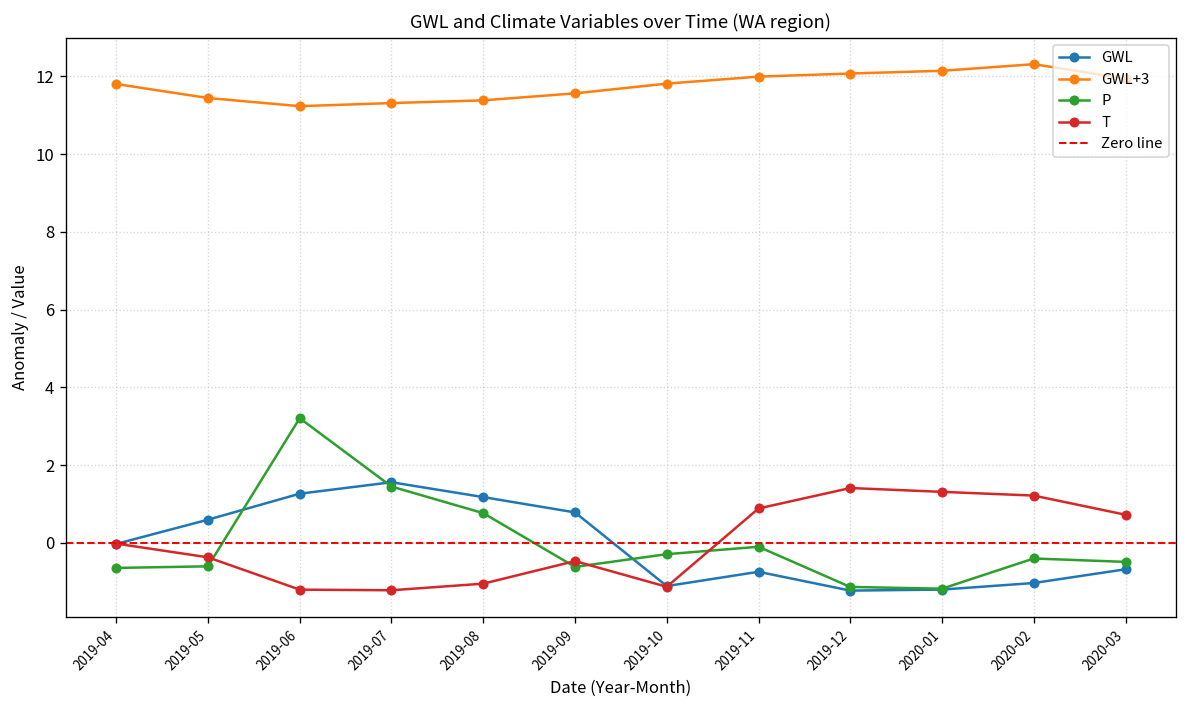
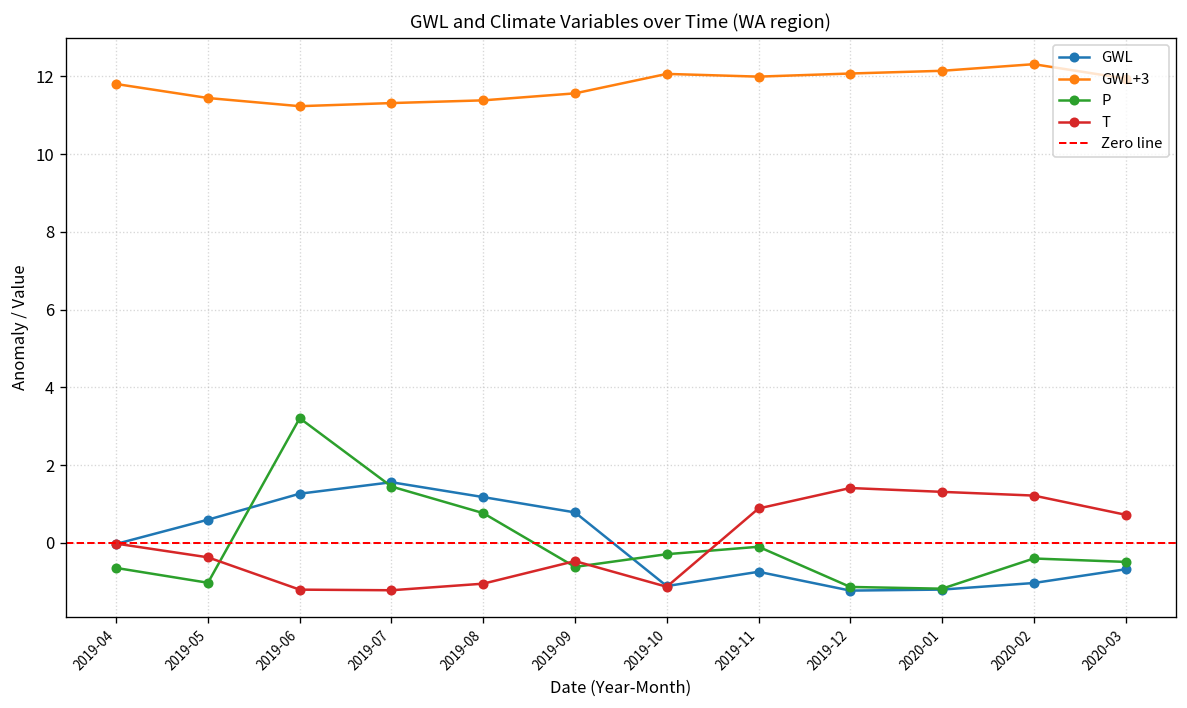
P, 2019-05: -0.6 -> -1.0
GWL+3, 2019-10: 11.8 -> 12.1
